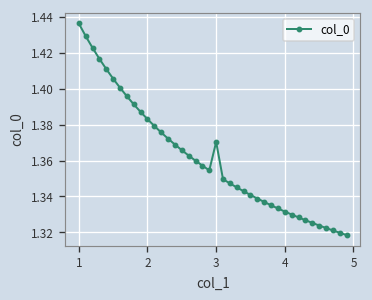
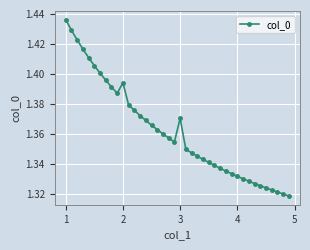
2: 1.383 -> 1.394
